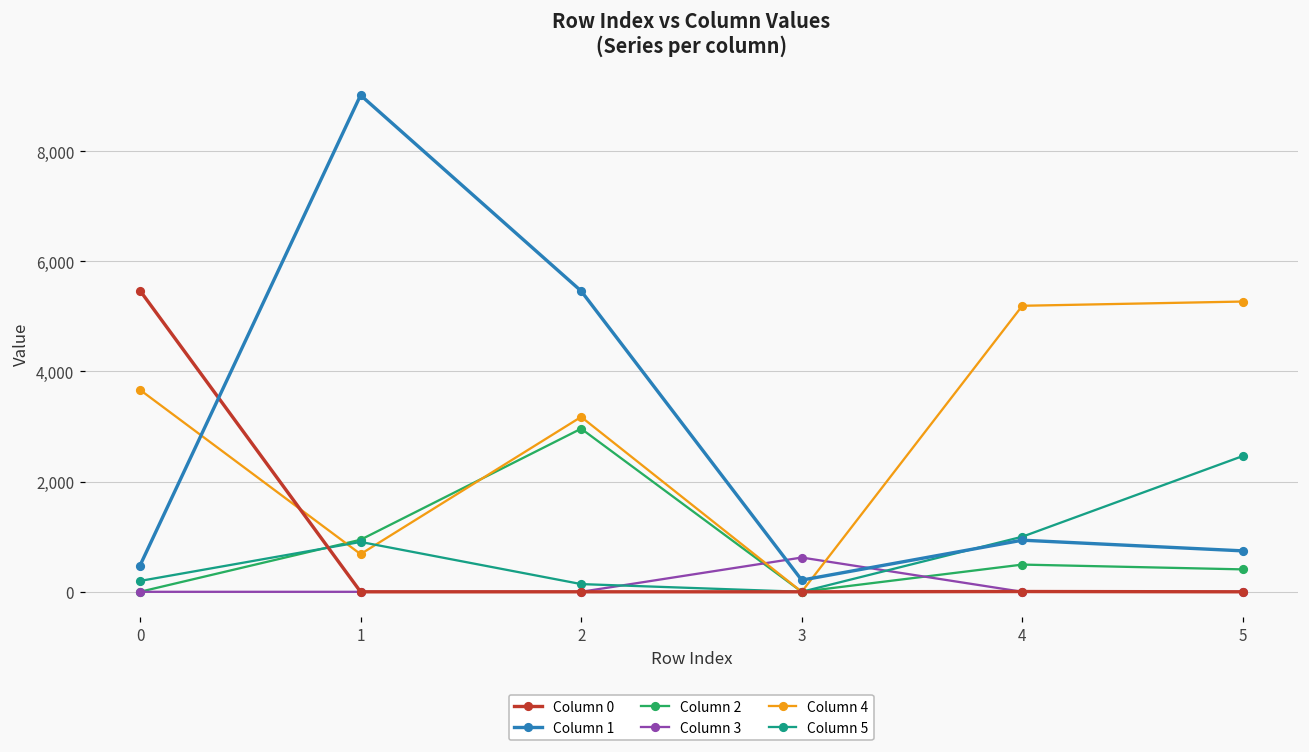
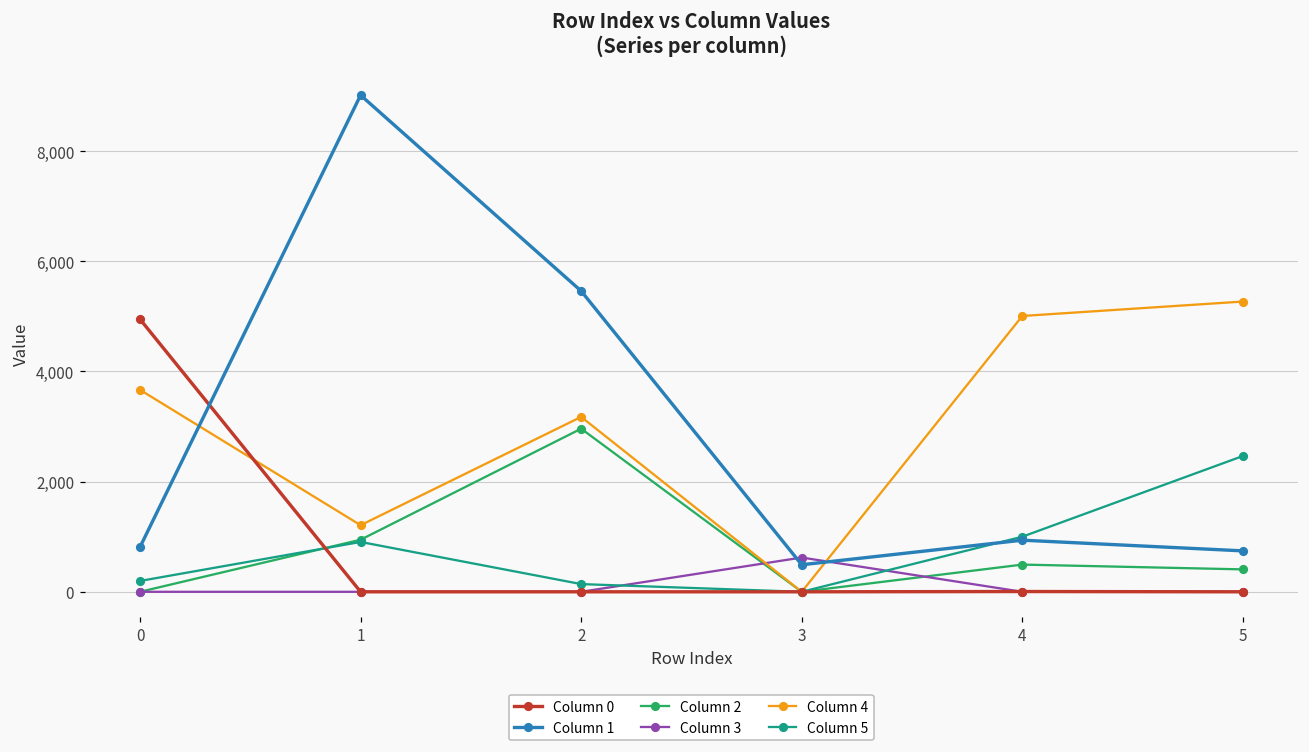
Column 0, 0: 5,500 -> 4,900
Column 1, 0: 500 -> 800
Column 4, 1: 700 -> 1,200
Column 1, 3: 200 -> 500
Column 4, 4: 5,200 -> 5,000
